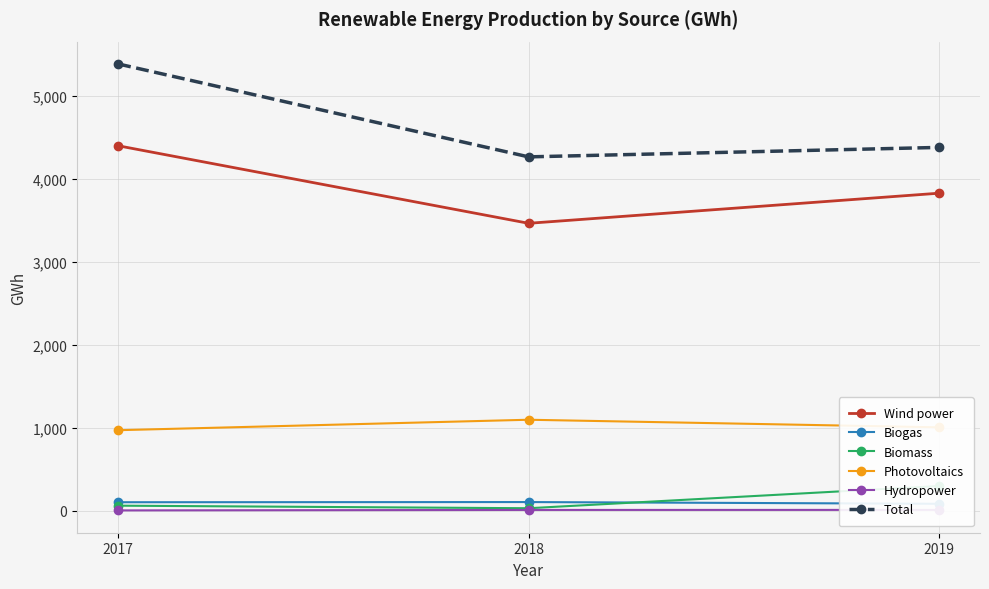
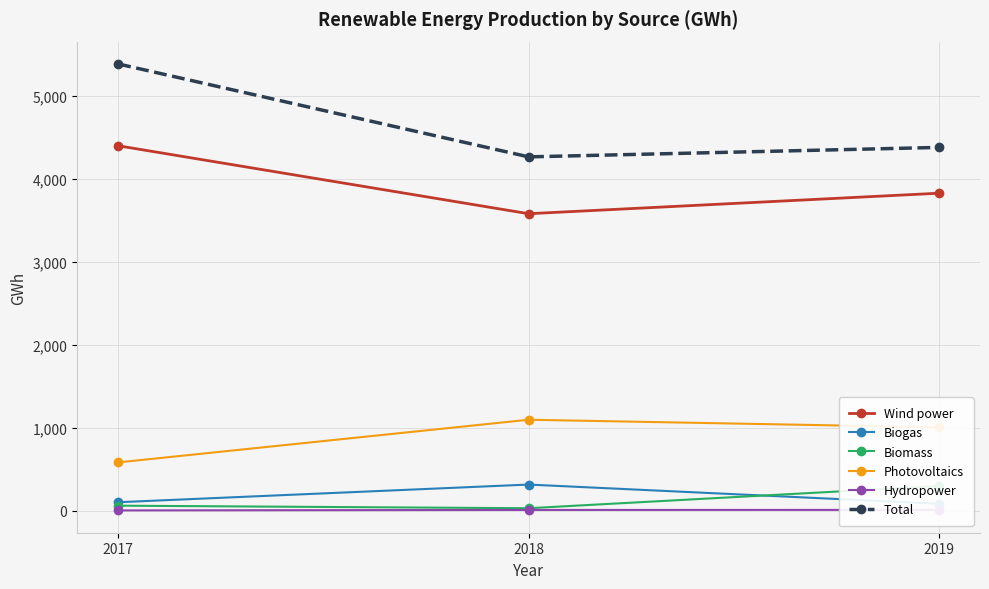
Photovoltaics, 2017: 1,000 -> 600
Wind power, 2018: 3,500 -> 3,600
Biogas, 2018: 100 -> 300
